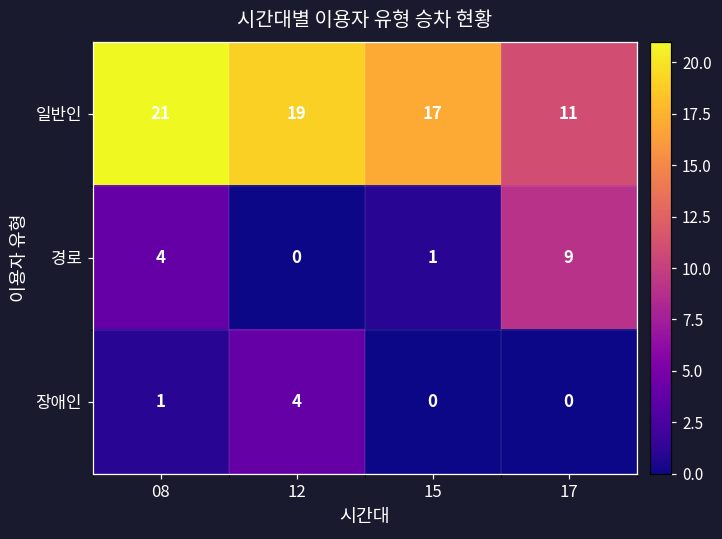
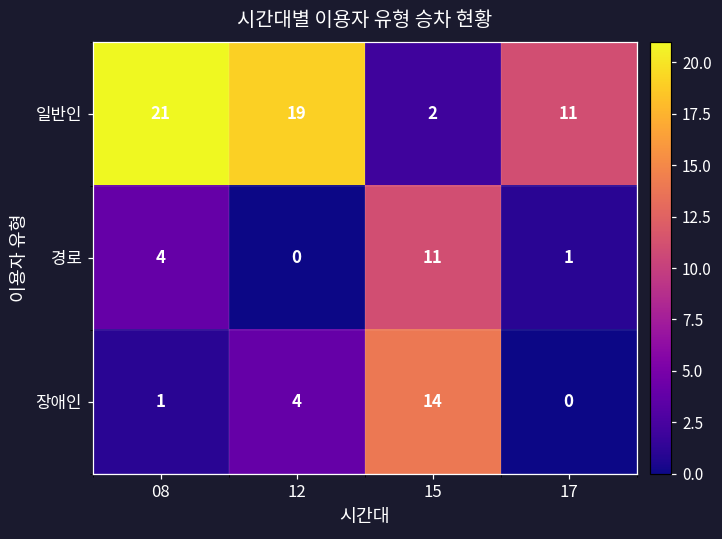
일반인, 15: 17 -> 2
경로, 15: 1 -> 11
경로, 17: 9 -> 1
장애인, 15: 0 -> 14
